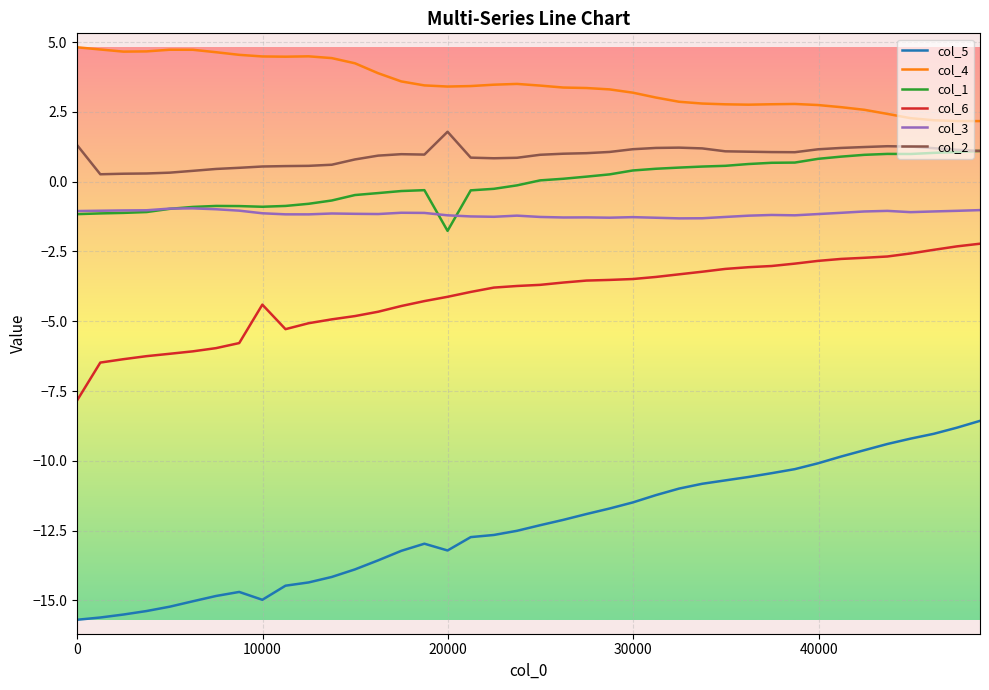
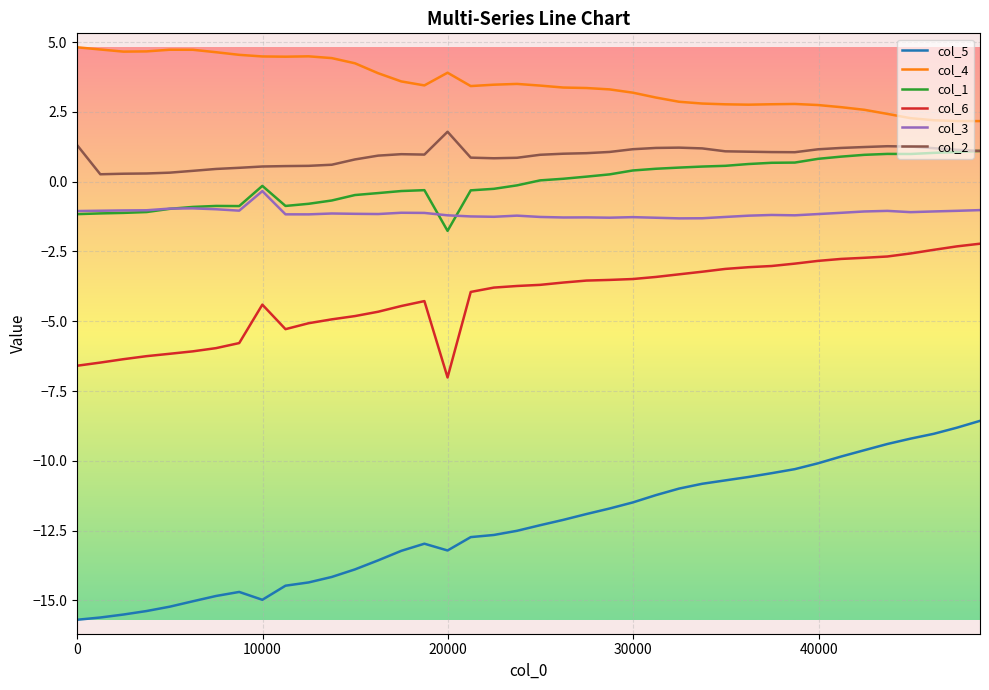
col_6, 0: -7.8 -> -6.6
col_1, 10000: -0.9 -> -0.2
col_3, 10000: -1.1 -> -0.3
col_4, 20000: 3.4 -> 3.9
col_6, 20000: -4.1 -> -7.0
